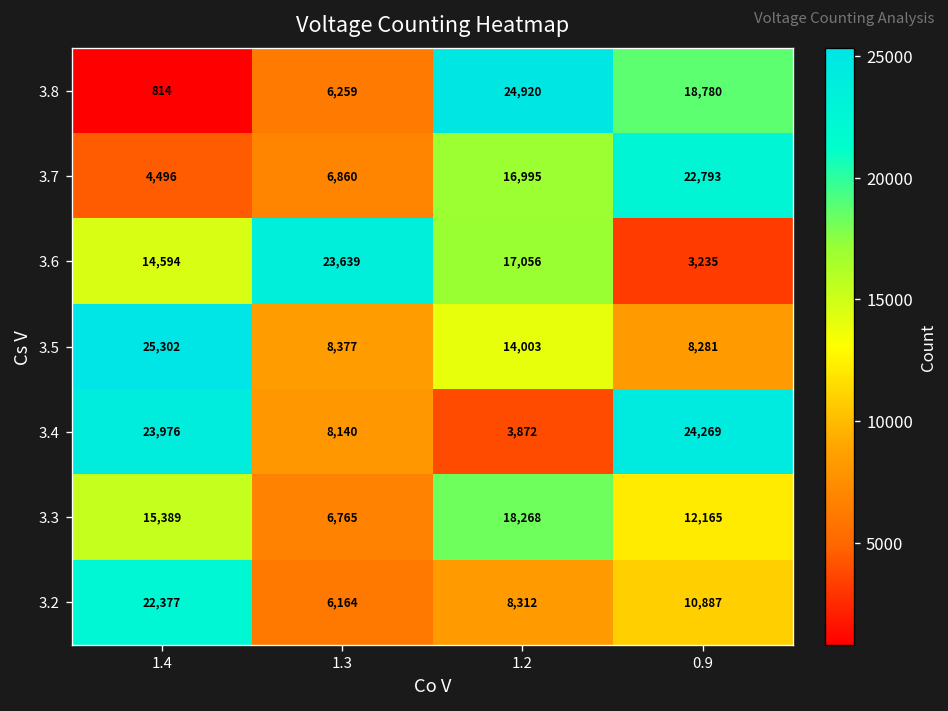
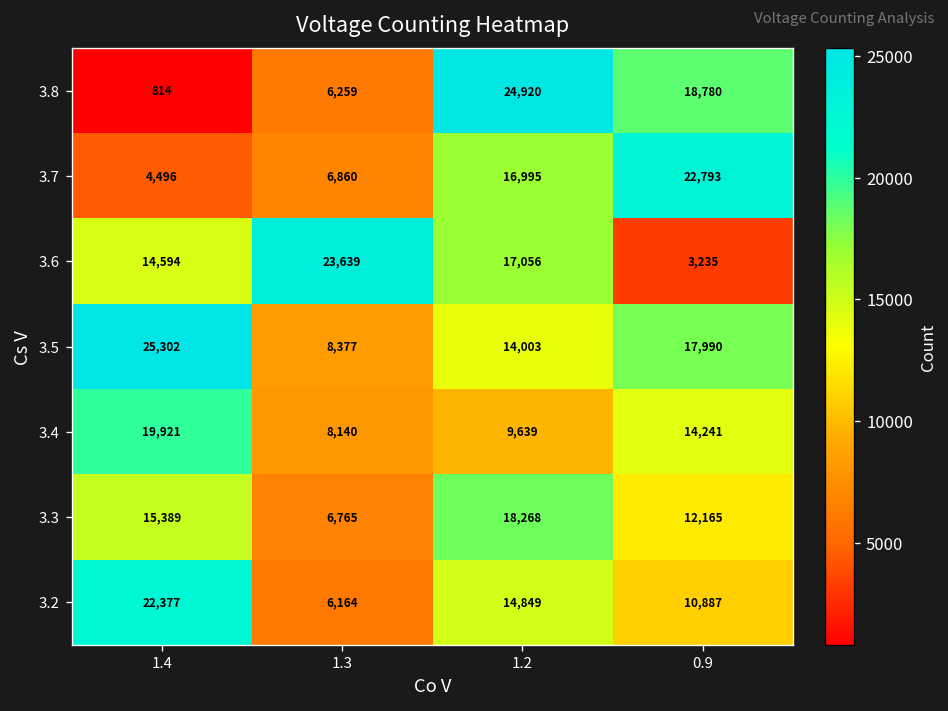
3.5, 0.9: 8,281 -> 17,990
3.4, 1.4: 23,976 -> 19,921
3.4, 1.2: 3,872 -> 9,639
3.4, 0.9: 24,269 -> 14,241
3.2, 1.2: 8,312 -> 14,849
